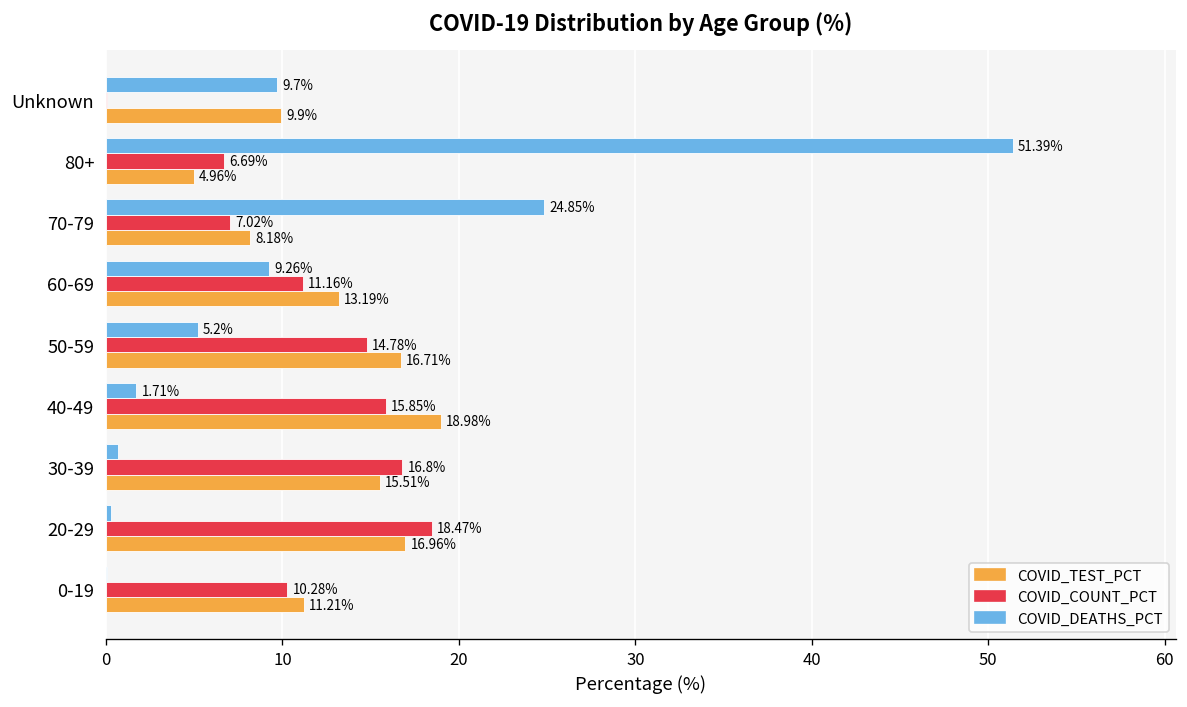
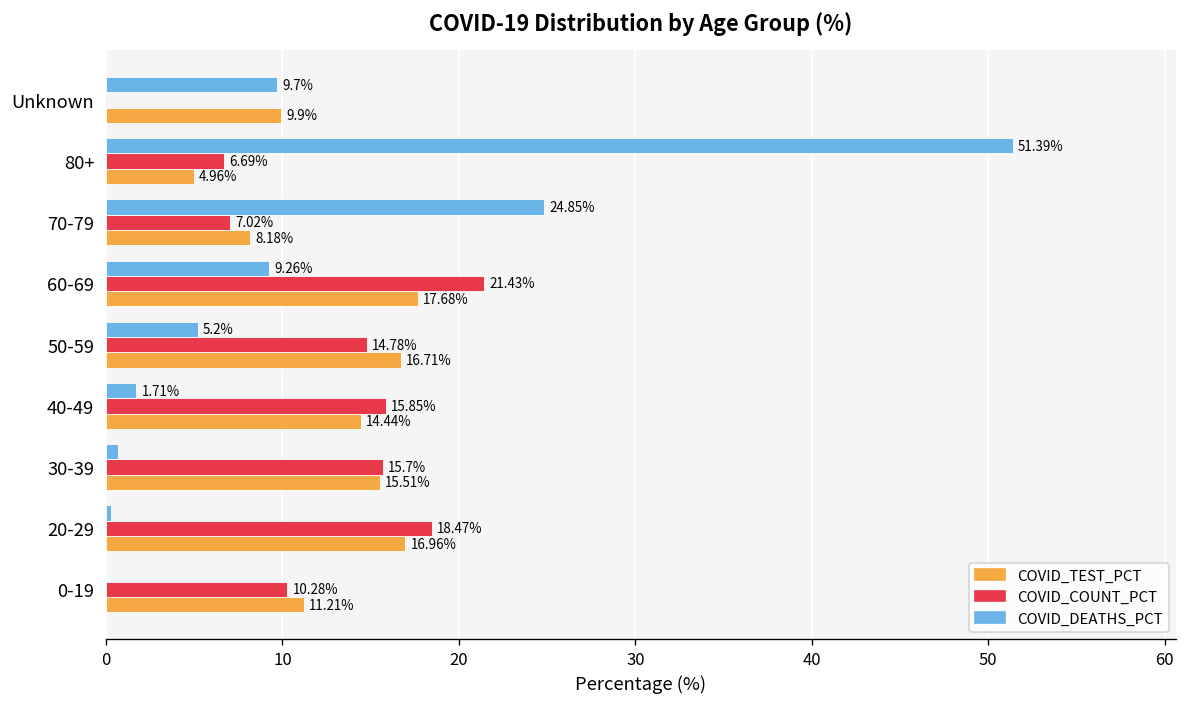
COVID_COUNT_PCT, 60-69: 11.16% -> 21.43%
COVID_TEST_PCT, 60-69: 13.19% -> 17.68%
COVID_TEST_PCT, 40-49: 18.98% -> 14.44%
COVID_COUNT_PCT, 30-39: 16.8% -> 15.7%
